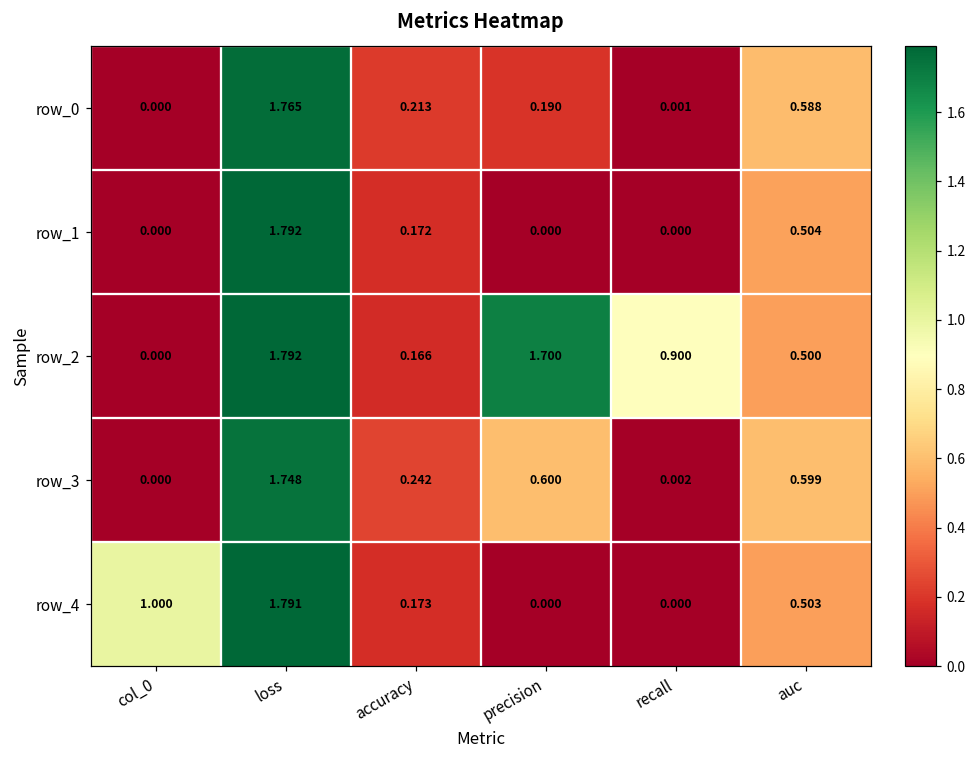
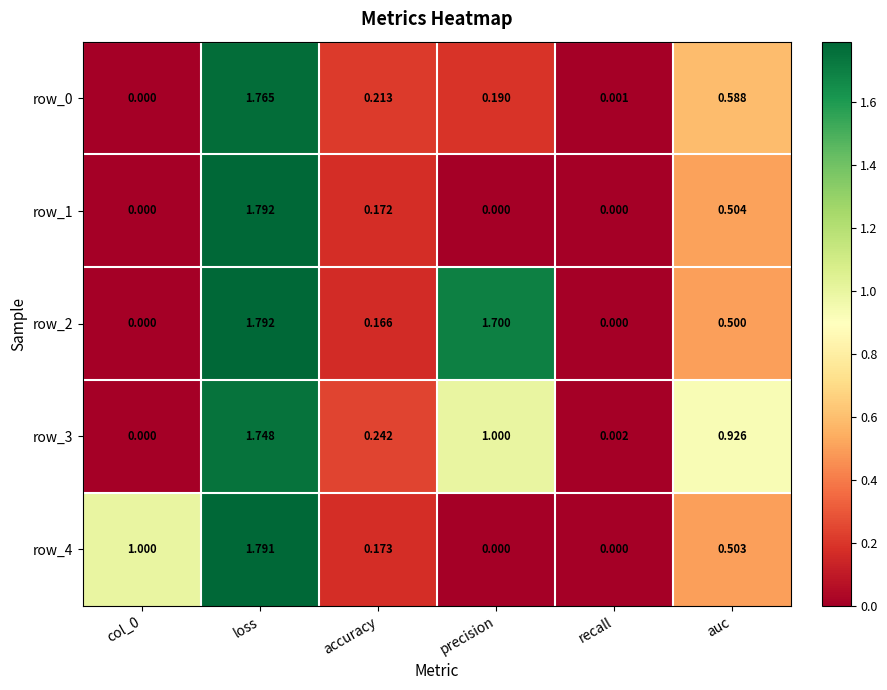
row_2, recall: 0.900 -> 0.000
row_3, precision: 0.600 -> 1.000
row_3, auc: 0.599 -> 0.926
